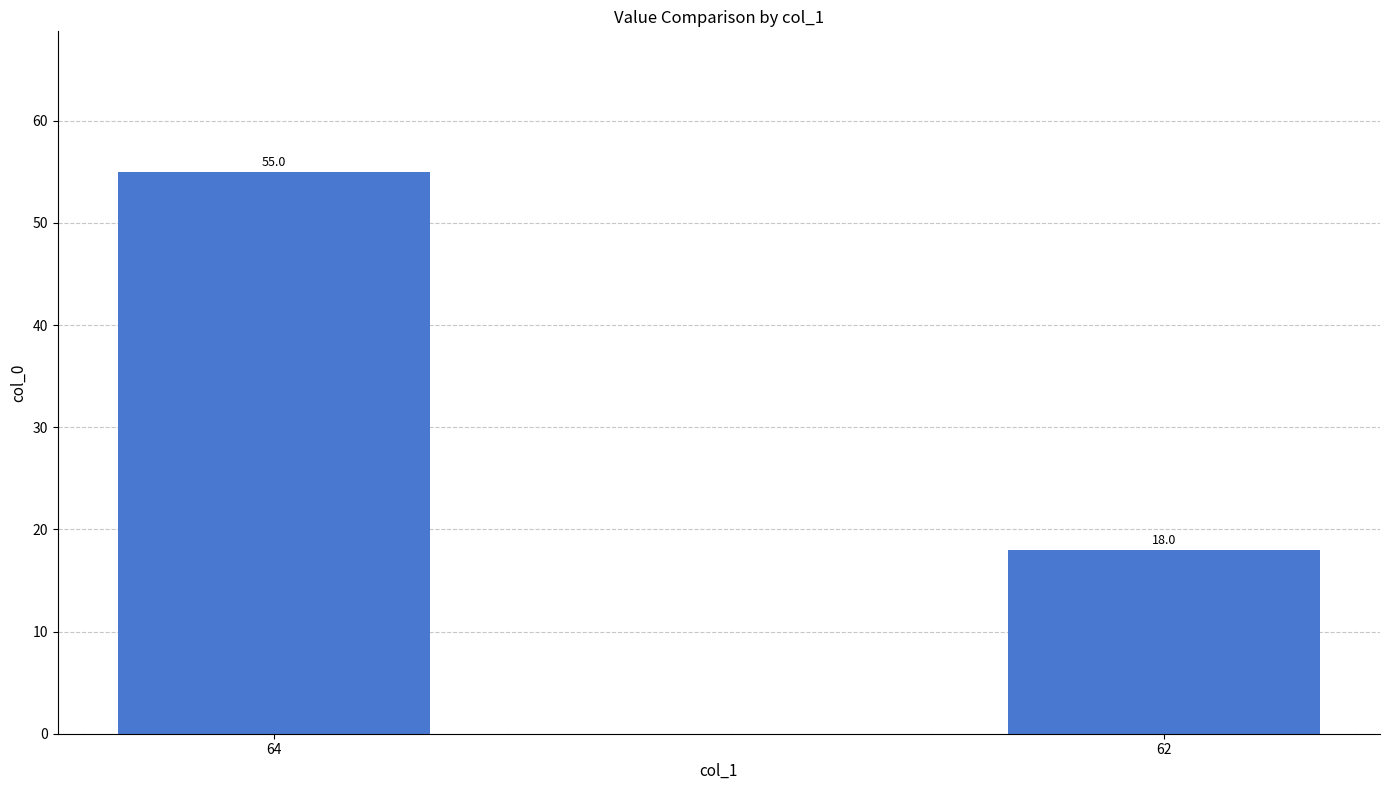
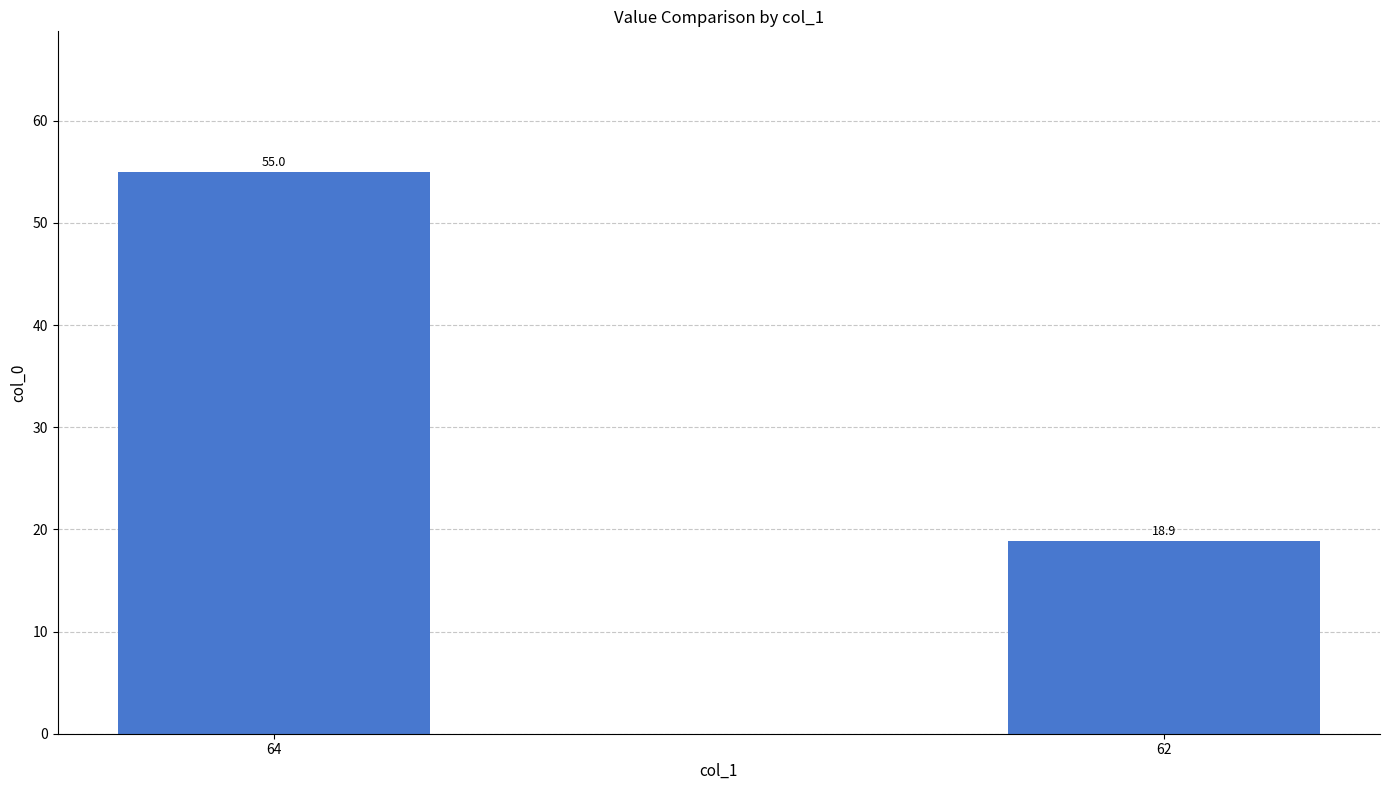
62: 18.0 -> 18.9
